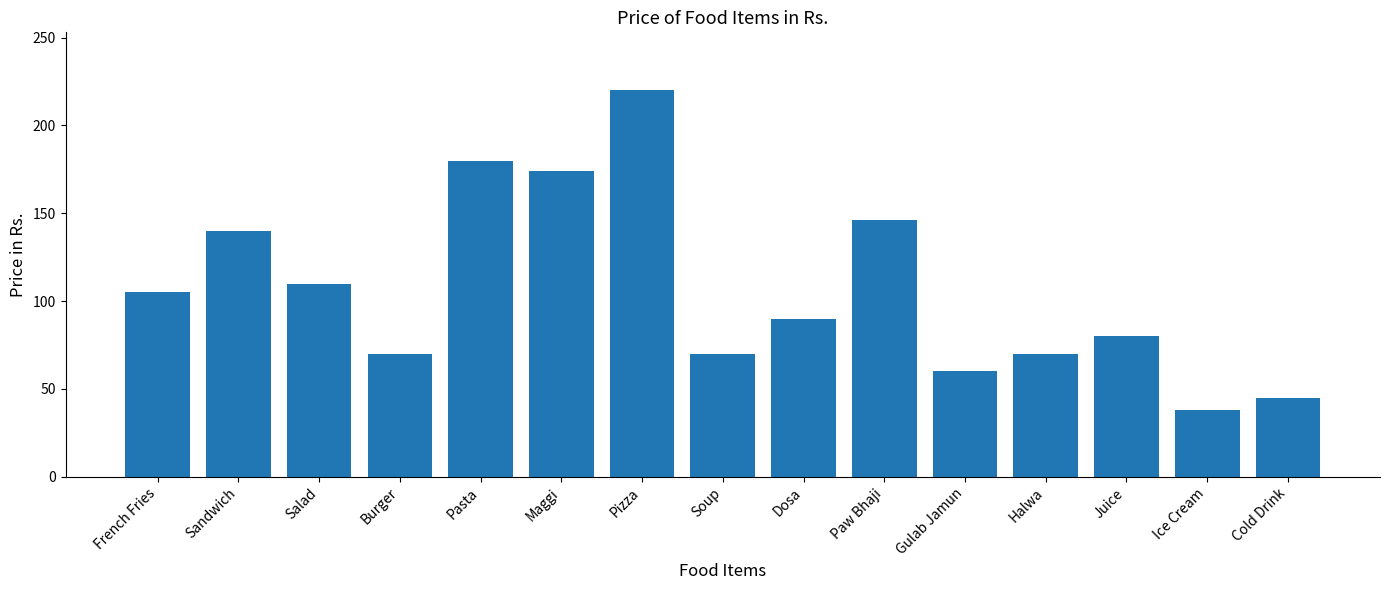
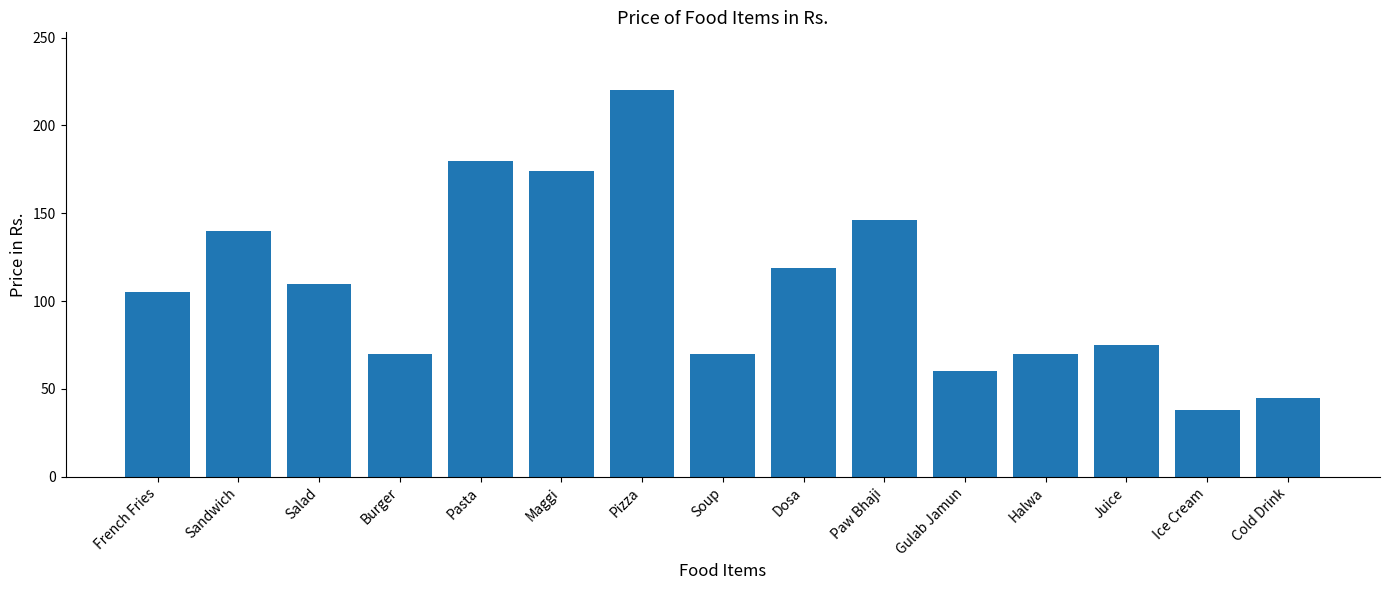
Dosa: 90 -> 119
Juice: 80 -> 75
